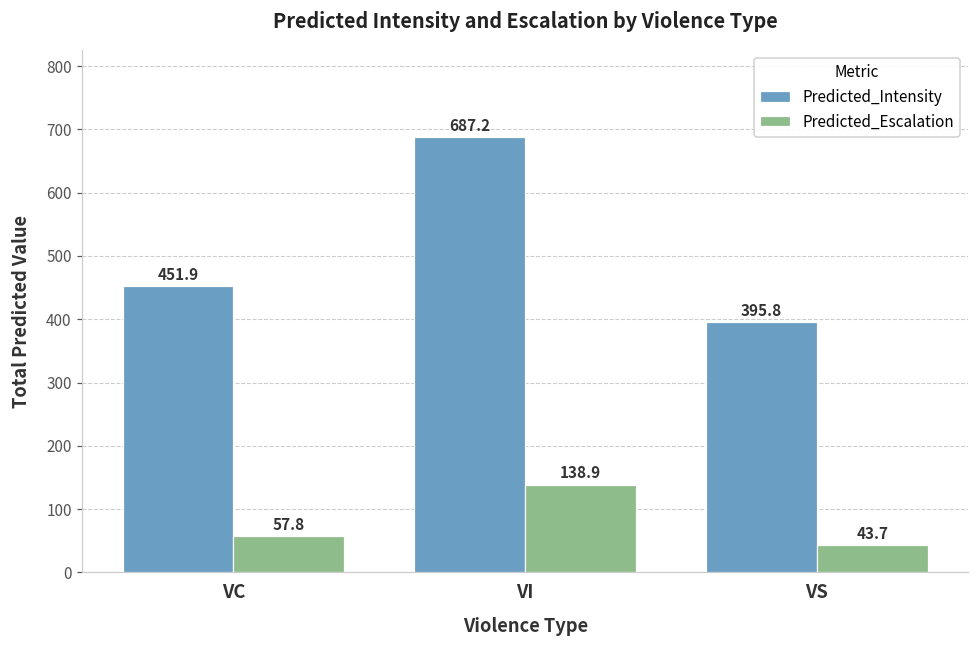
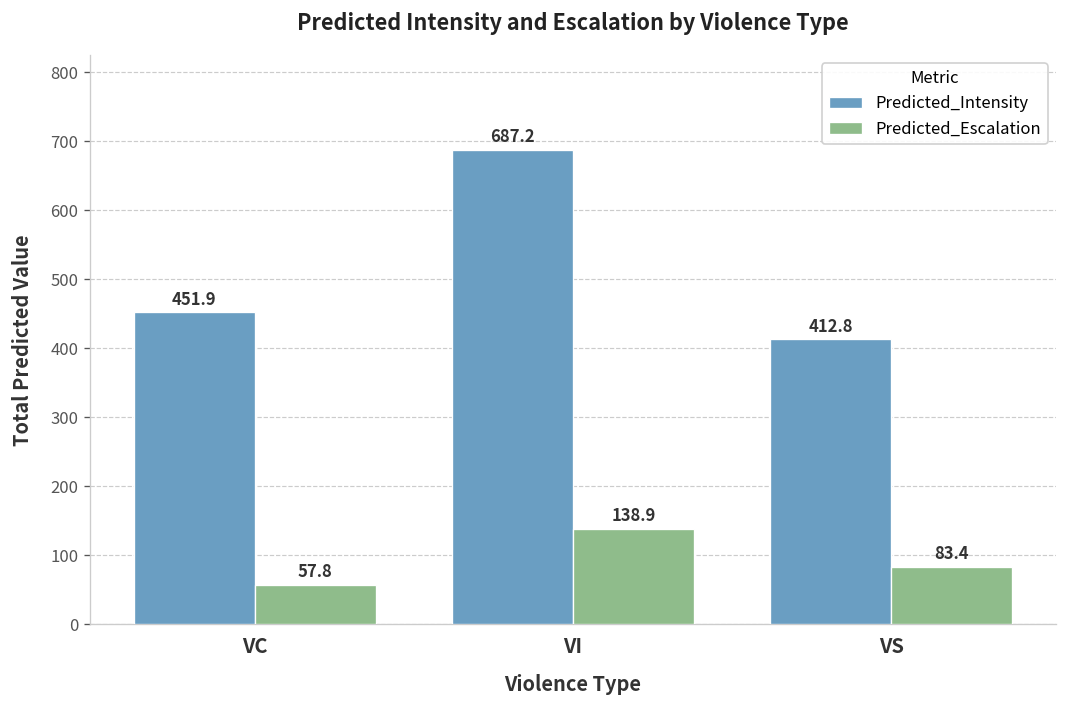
Predicted_Intensity, VS: 395.8 -> 412.8
Predicted_Escalation, VS: 43.7 -> 83.4
